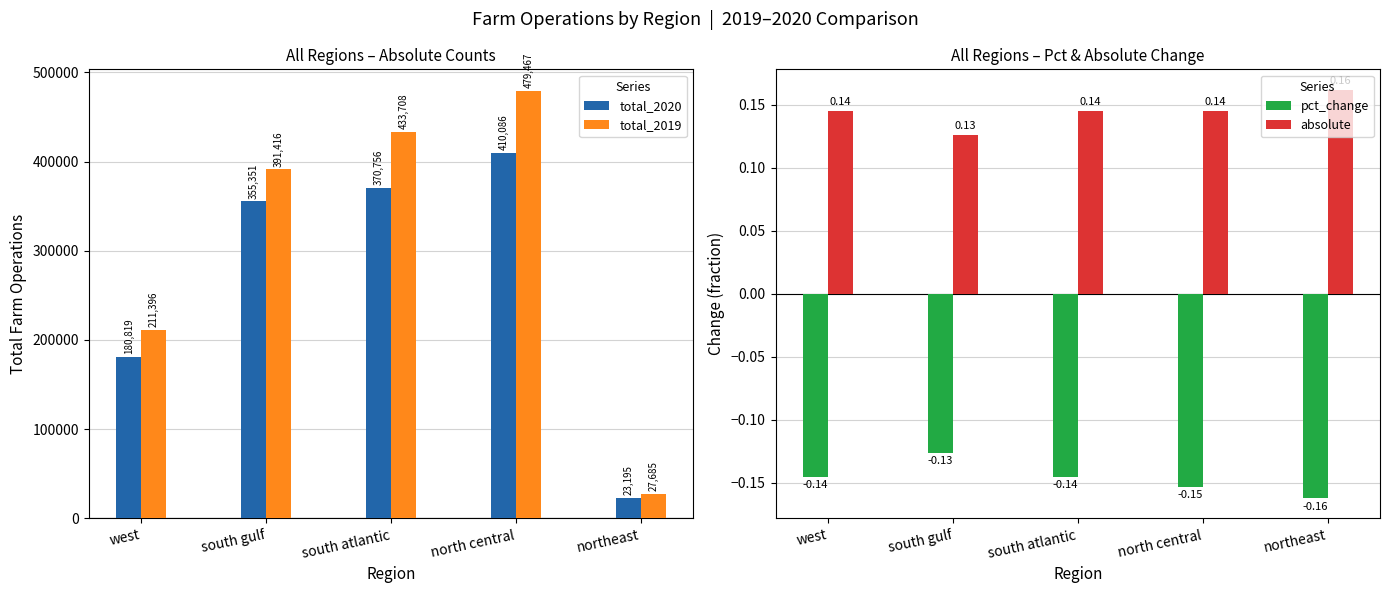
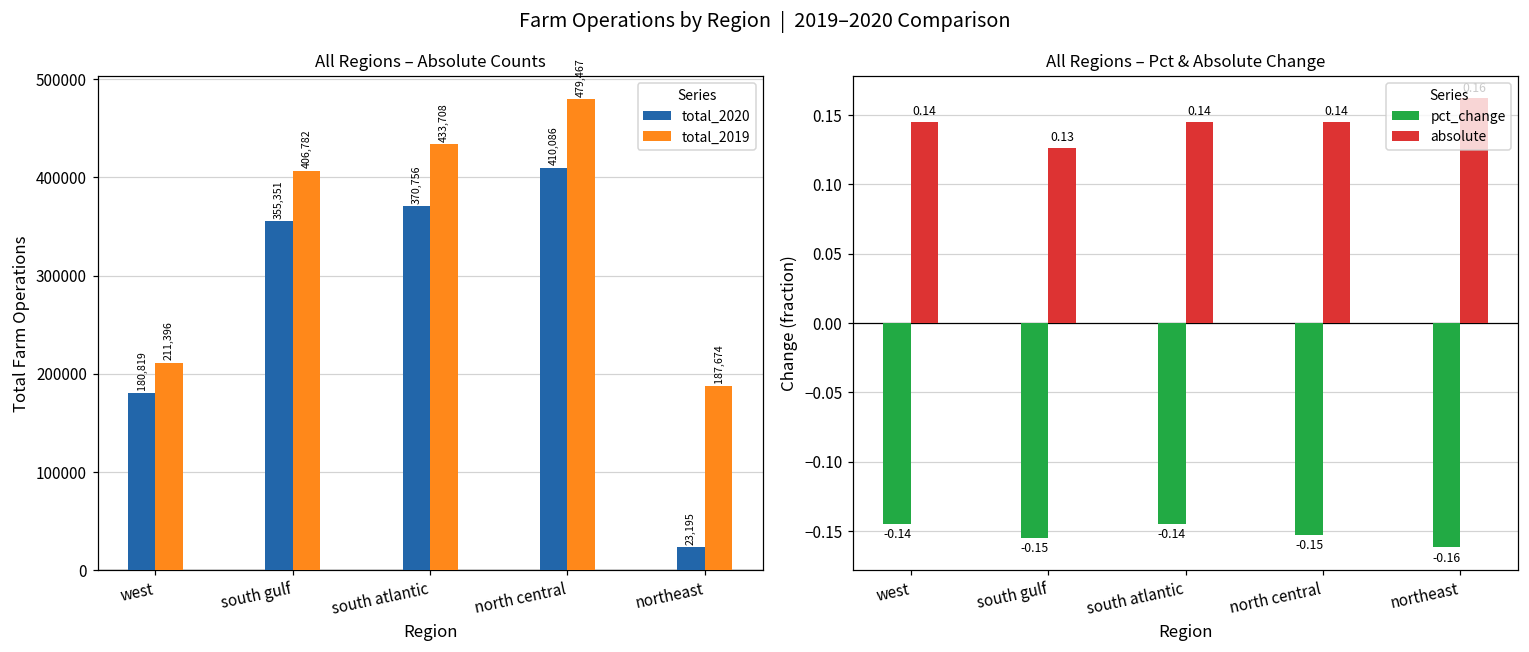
All Regions – Absolute Counts, total_2019, south gulf: 391,416 -> 406,782
All Regions – Absolute Counts, total_2019, northeast: 27,685 -> 187,674
All Regions – Pct & Absolute Change, pct_change, south gulf: -0.13 -> -0.15
